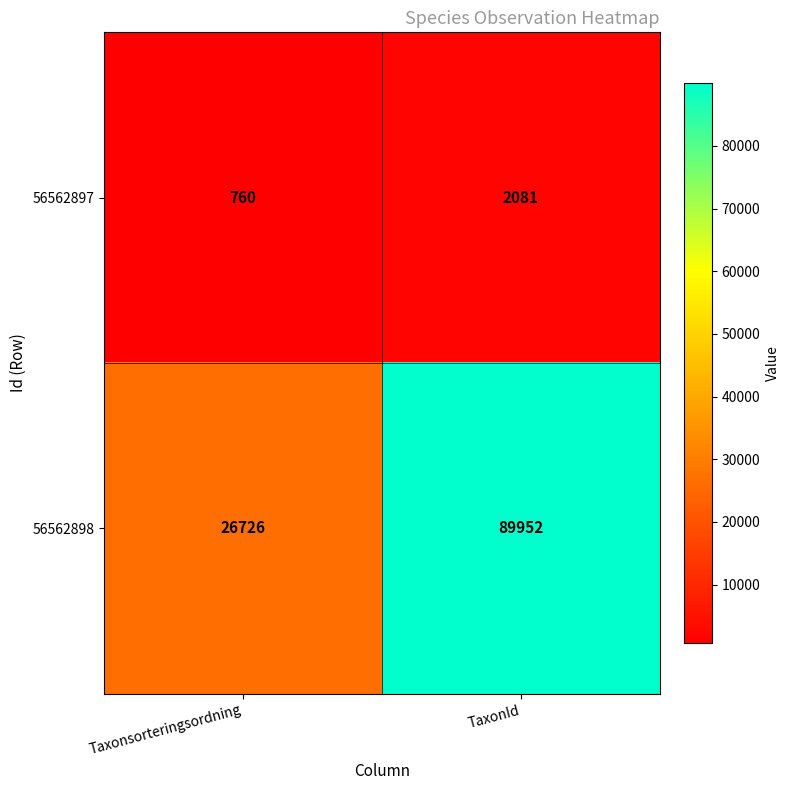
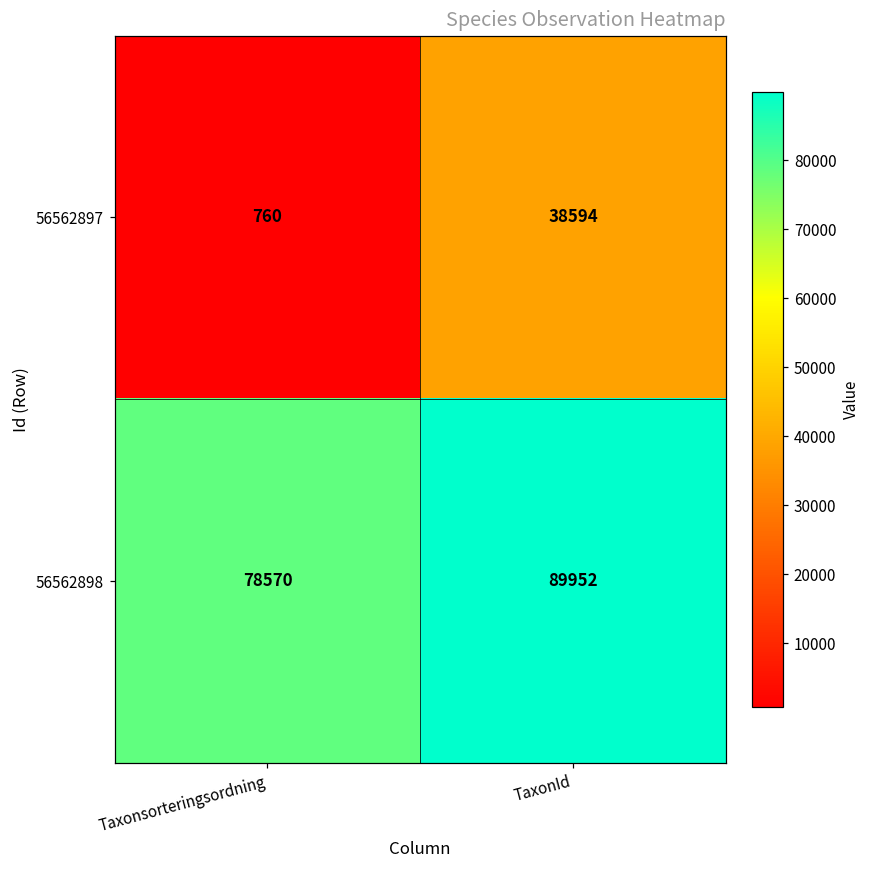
56562897, TaxonId: 2081 -> 38594
56562898, Taxonsorteringsordning: 26726 -> 78570
